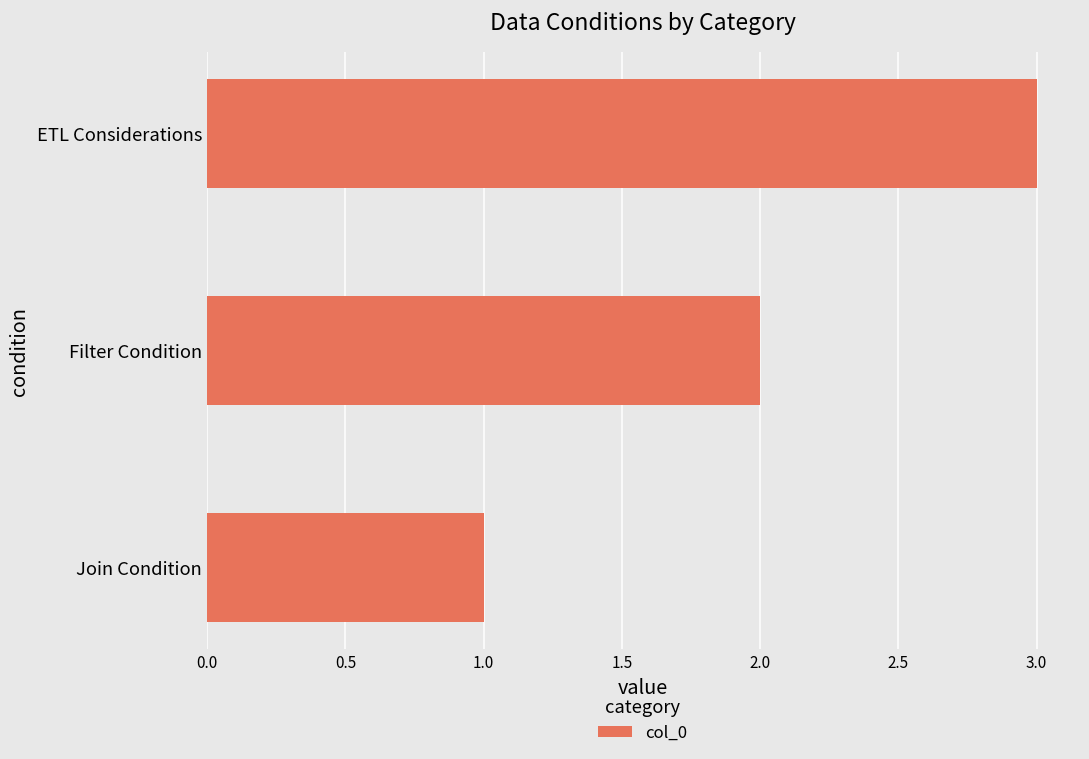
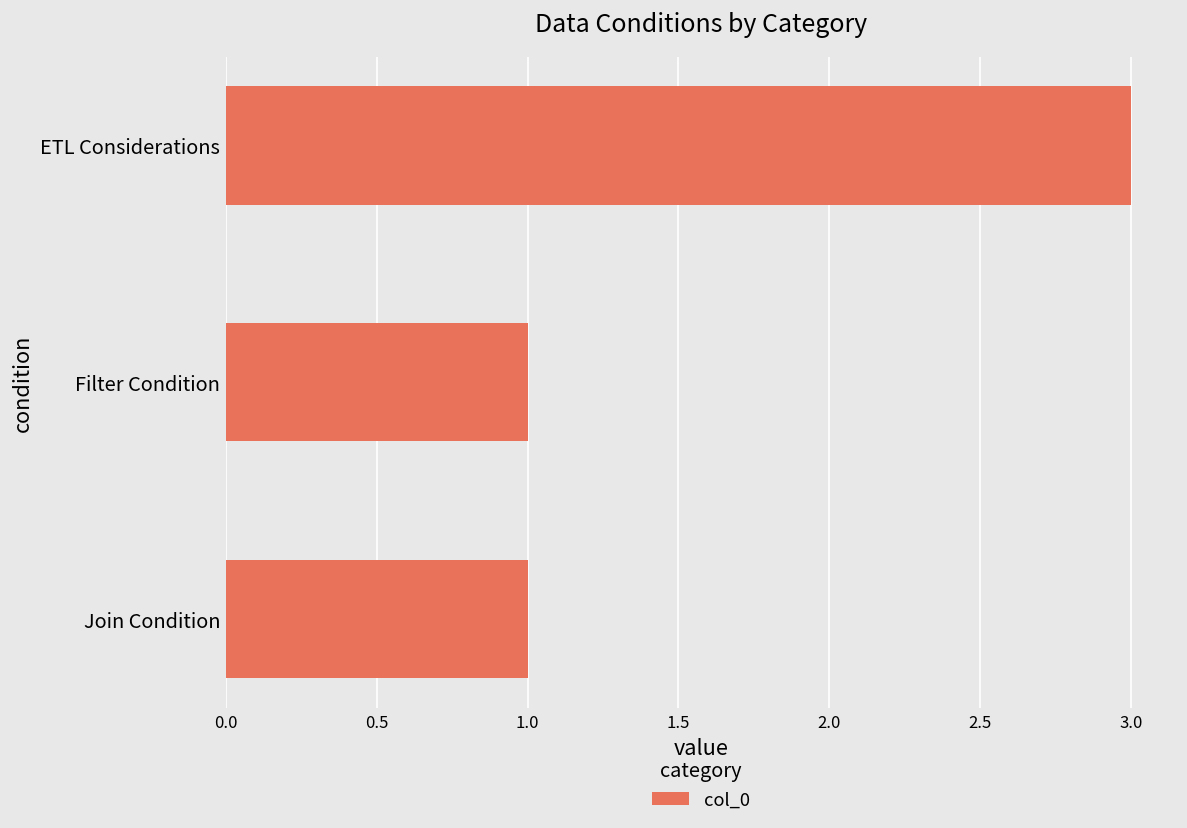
Filter Condition: 2 -> 1
